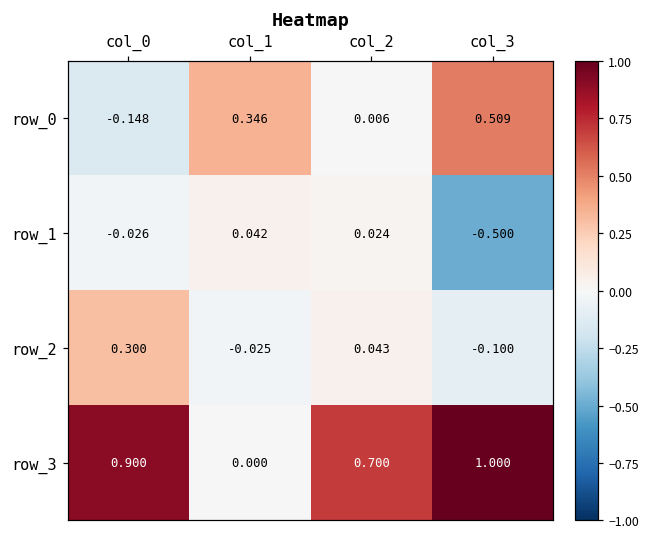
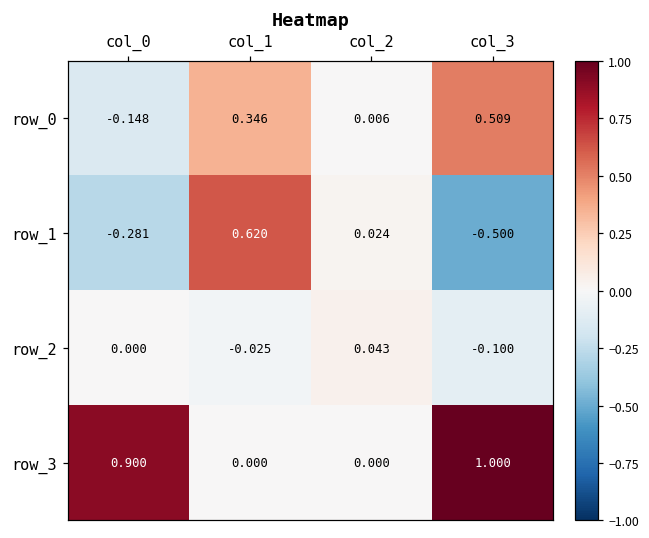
row_1, col_0: -0.026 -> -0.281
row_1, col_1: 0.042 -> 0.620
row_2, col_0: 0.300 -> 0.000
row_3, col_2: 0.700 -> 0.000
